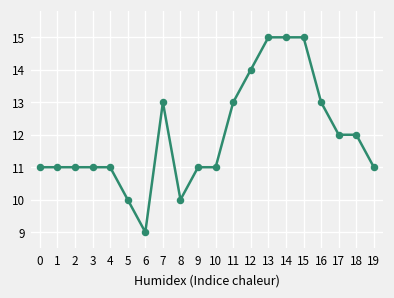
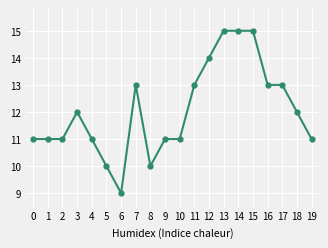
3: 11 -> 12
17: 12 -> 13
